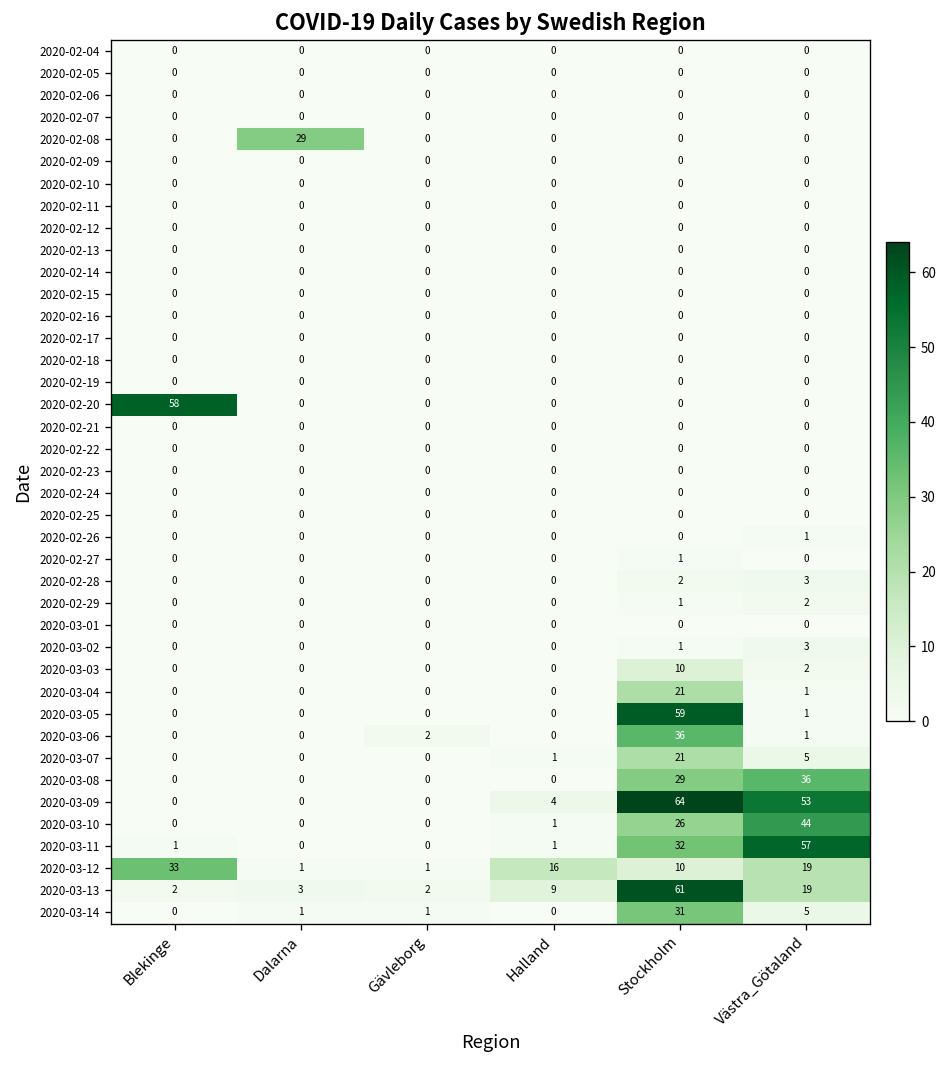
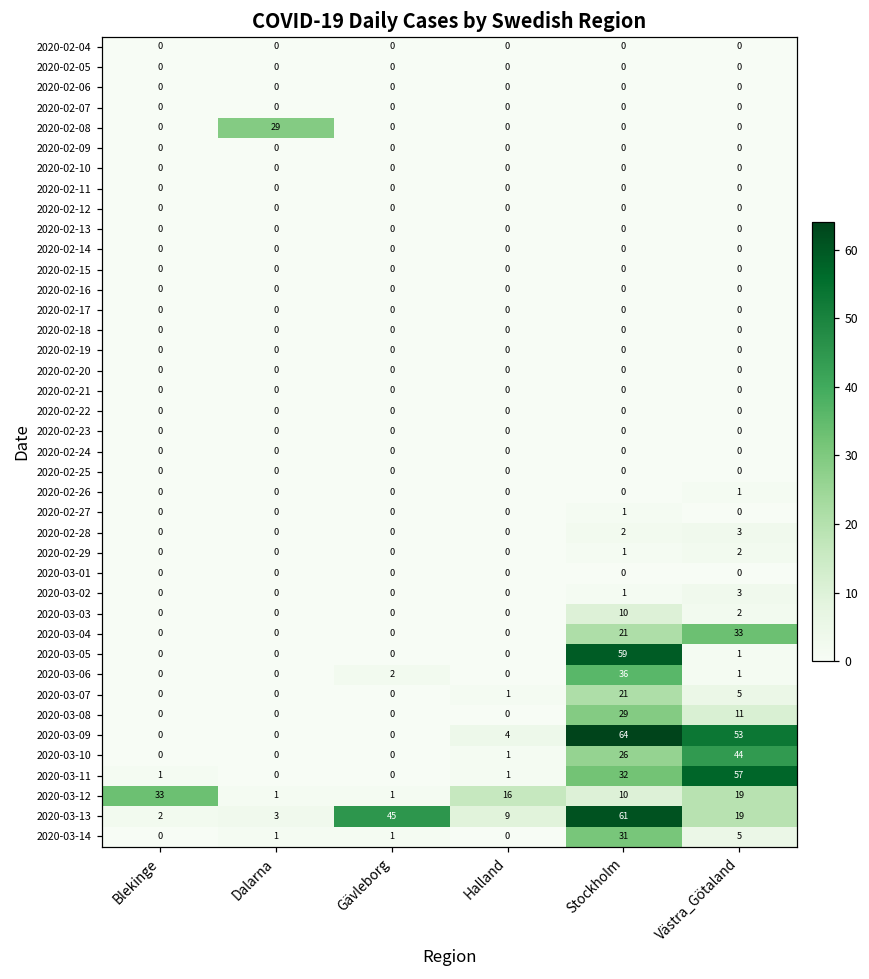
2020-02-20, Blekinge: 58 -> 0
2020-03-04, Västra_Götaland: 1 -> 33
2020-03-08, Västra_Götaland: 36 -> 11
2020-03-13, Gävleborg: 2 -> 45
